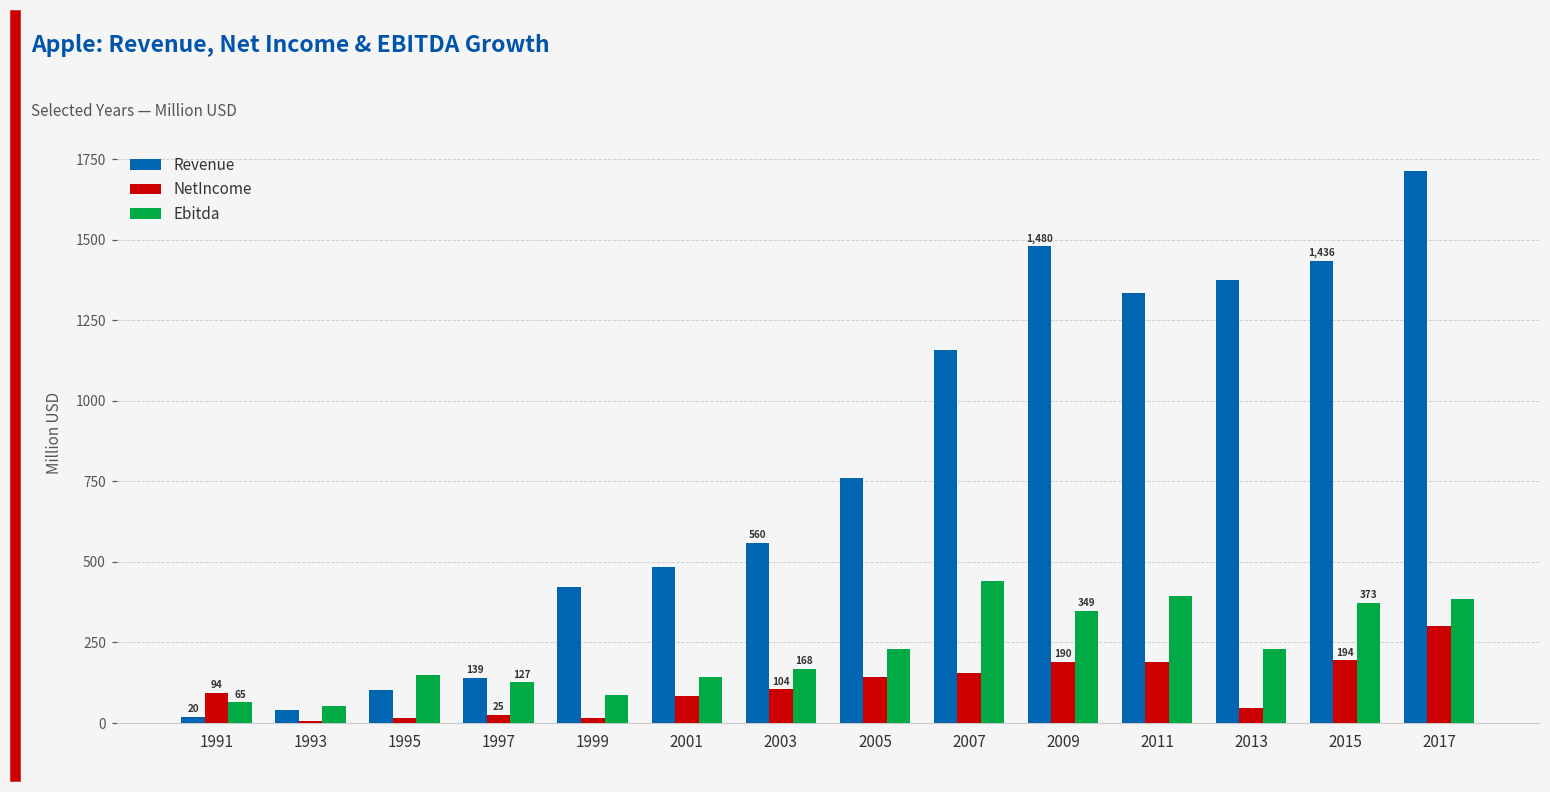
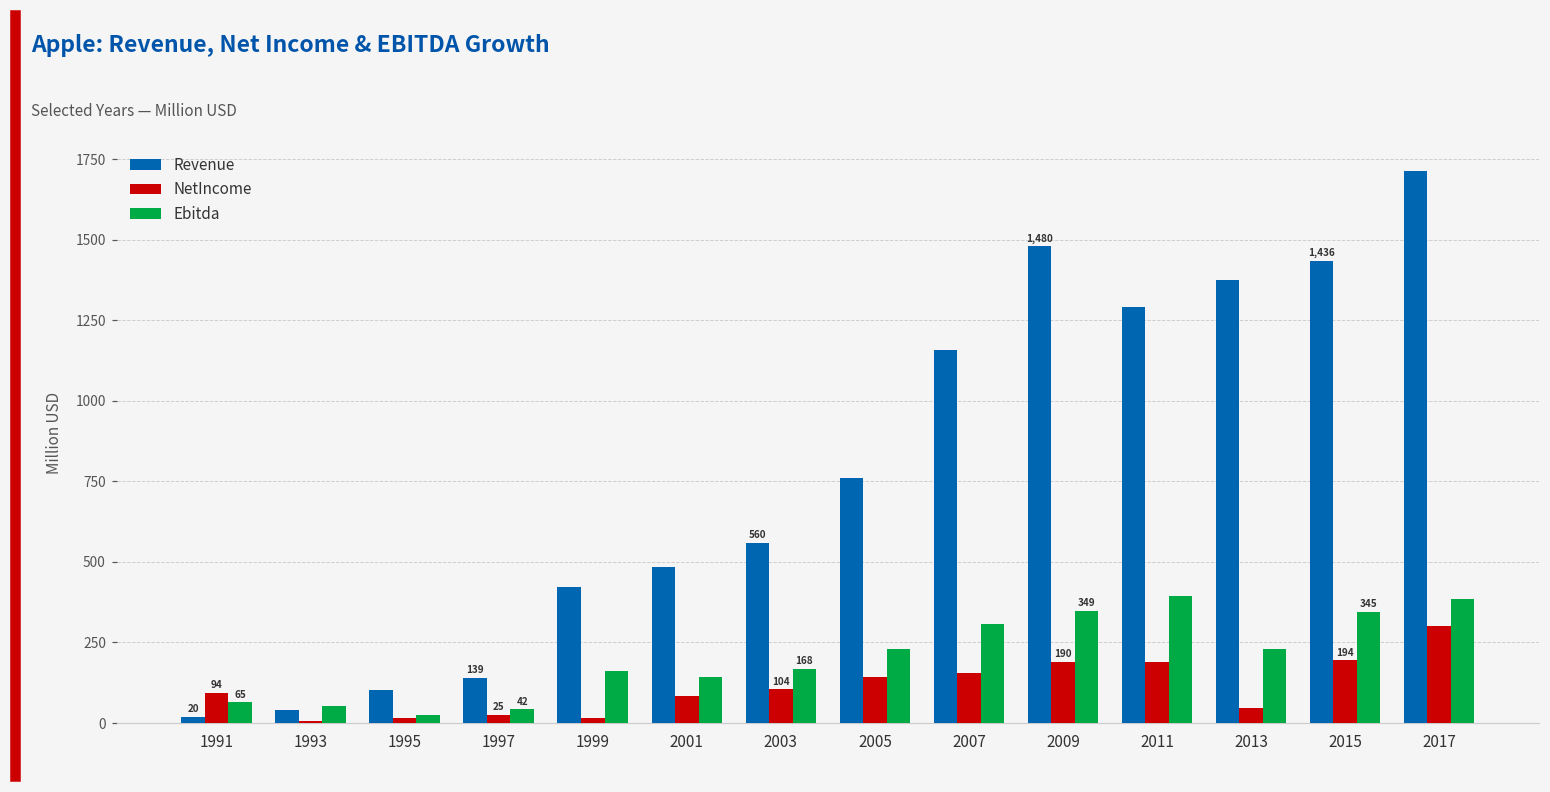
Ebitda, 1995: 150 -> 30
Ebitda, 1997: 127 -> 42
Ebitda, 1999: 90 -> 160
Ebitda, 2007: 440 -> 310
Revenue, 2011: 1330 -> 1290
Ebitda, 2015: 373 -> 345
